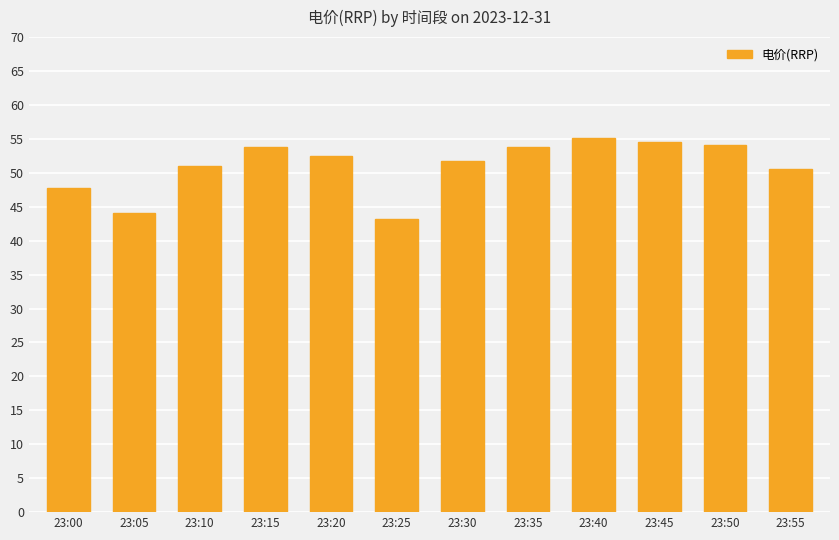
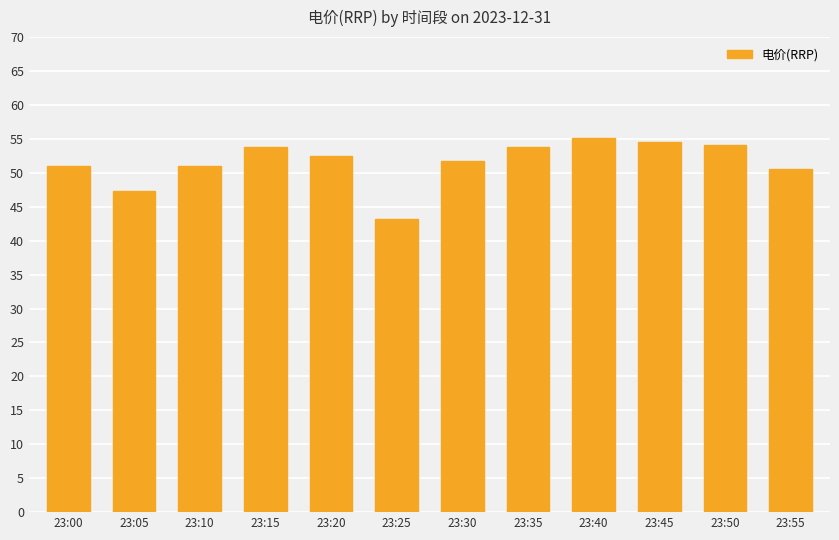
23:00: 48 -> 51
23:05: 44 -> 47
